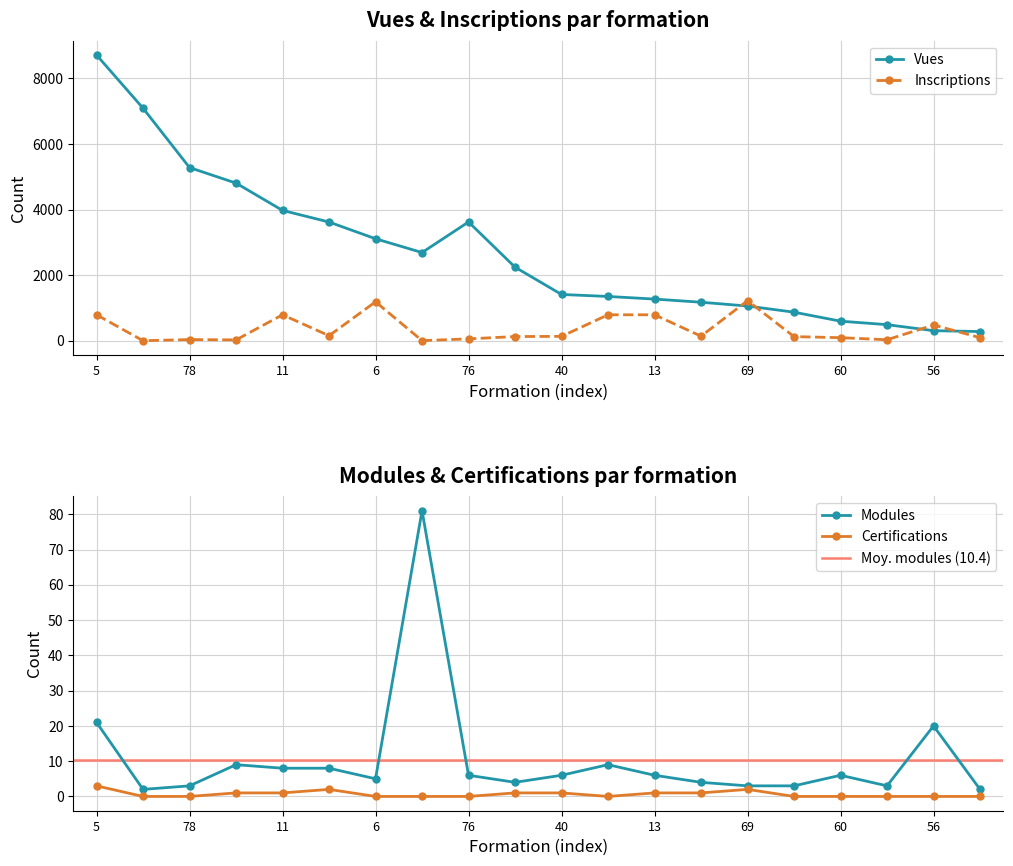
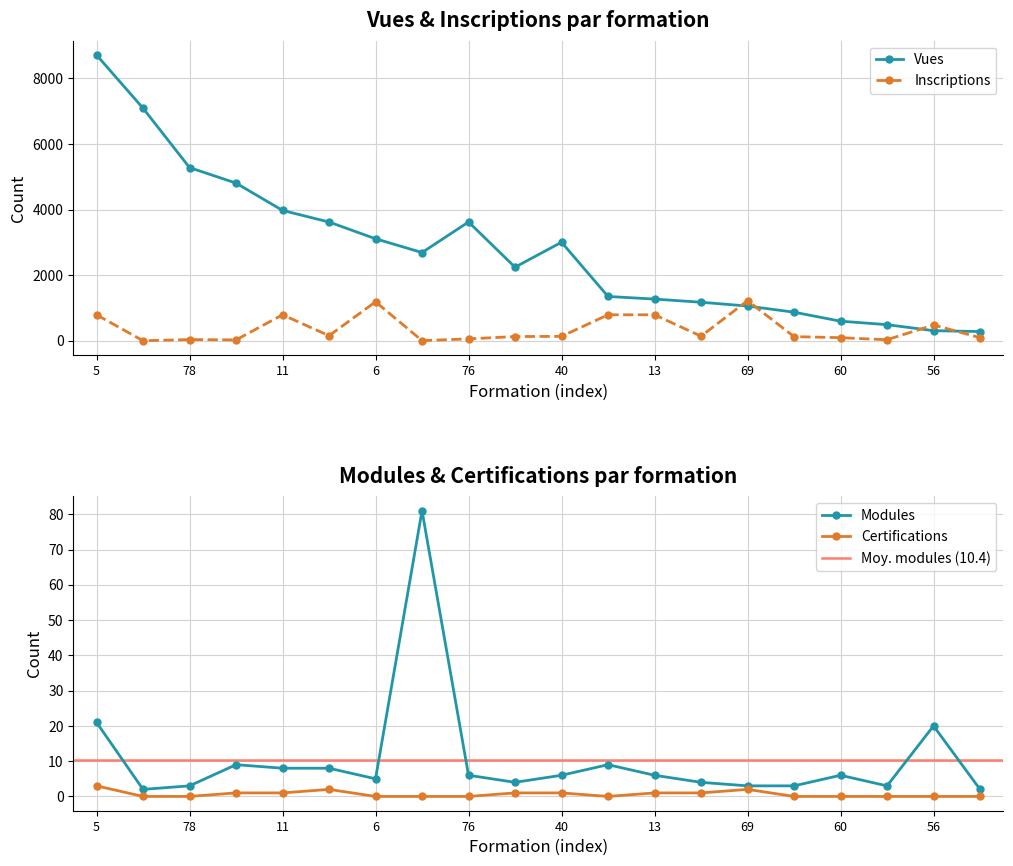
Vues & Inscriptions par formation, Vues, 40: 1400 -> 3000
